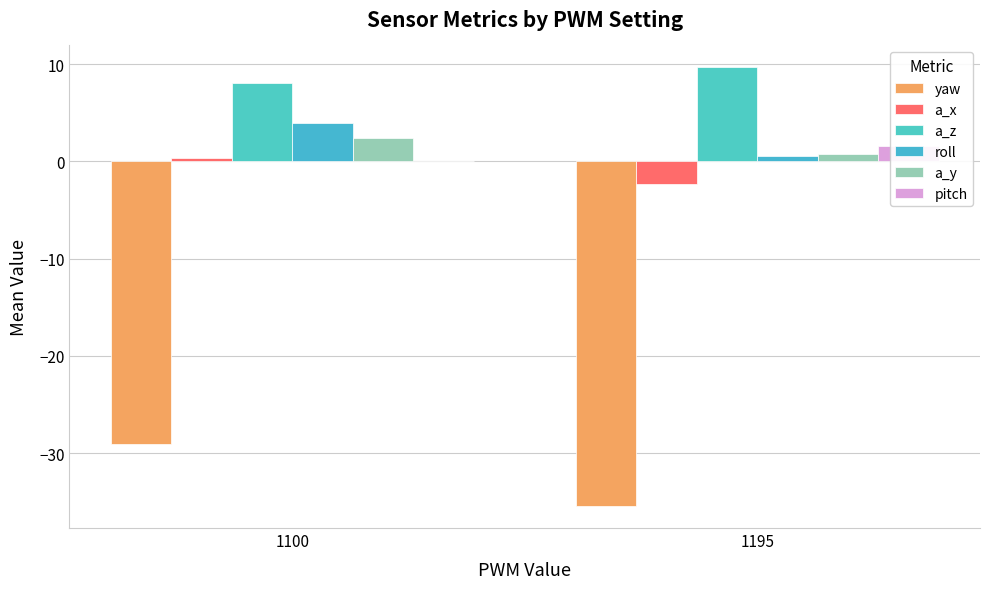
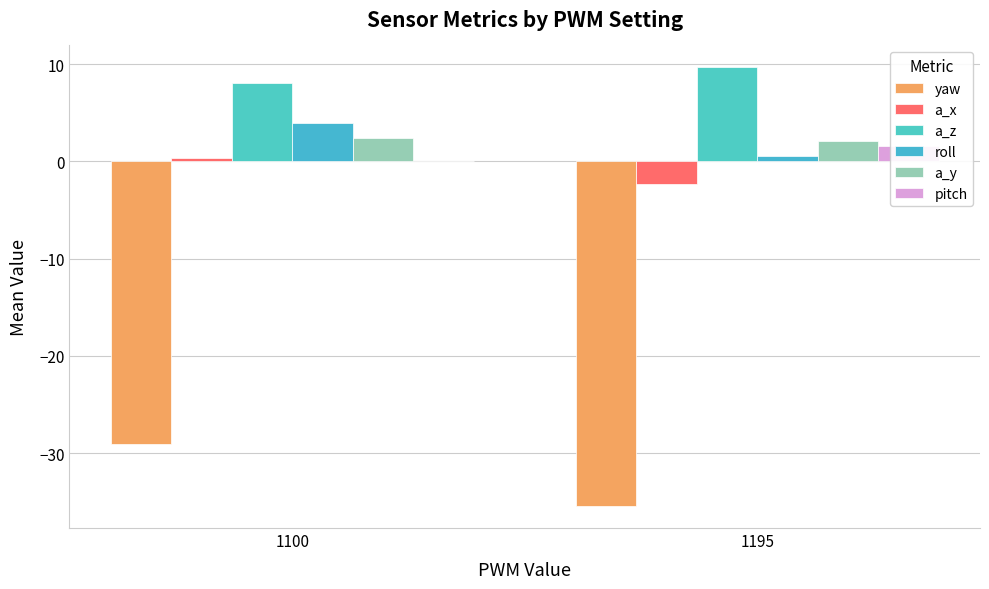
a_y, 1195: 1 -> 2
